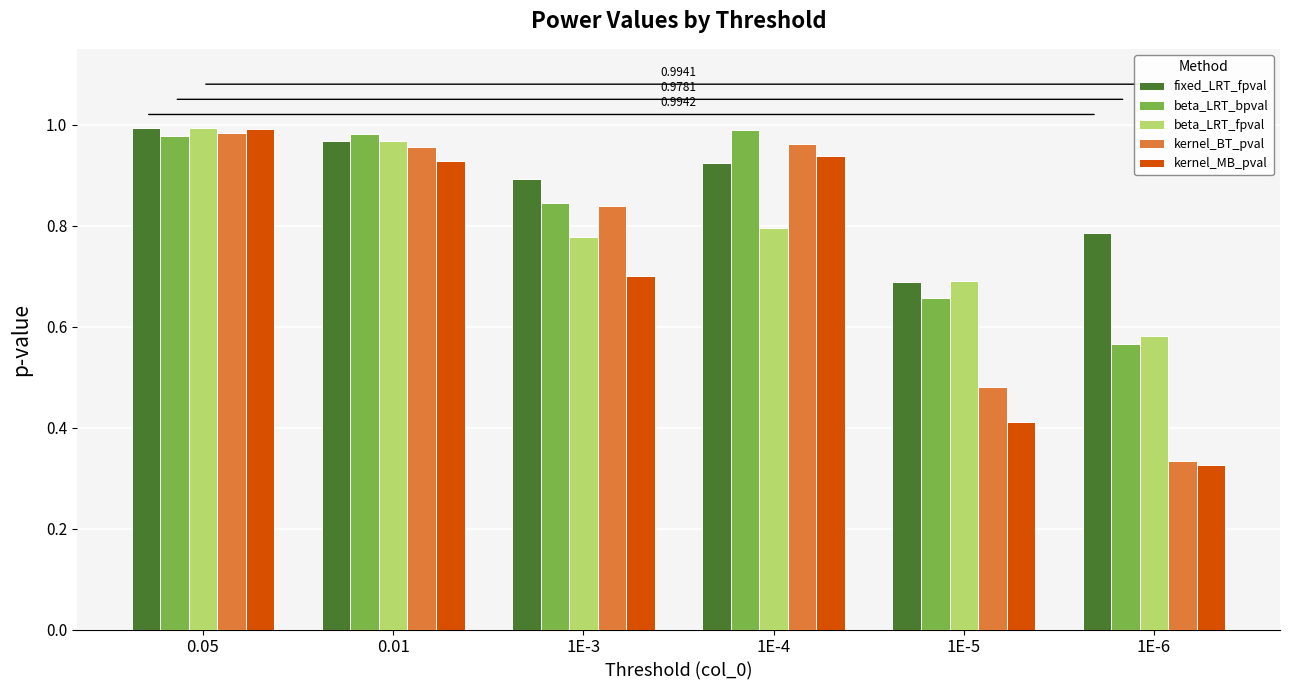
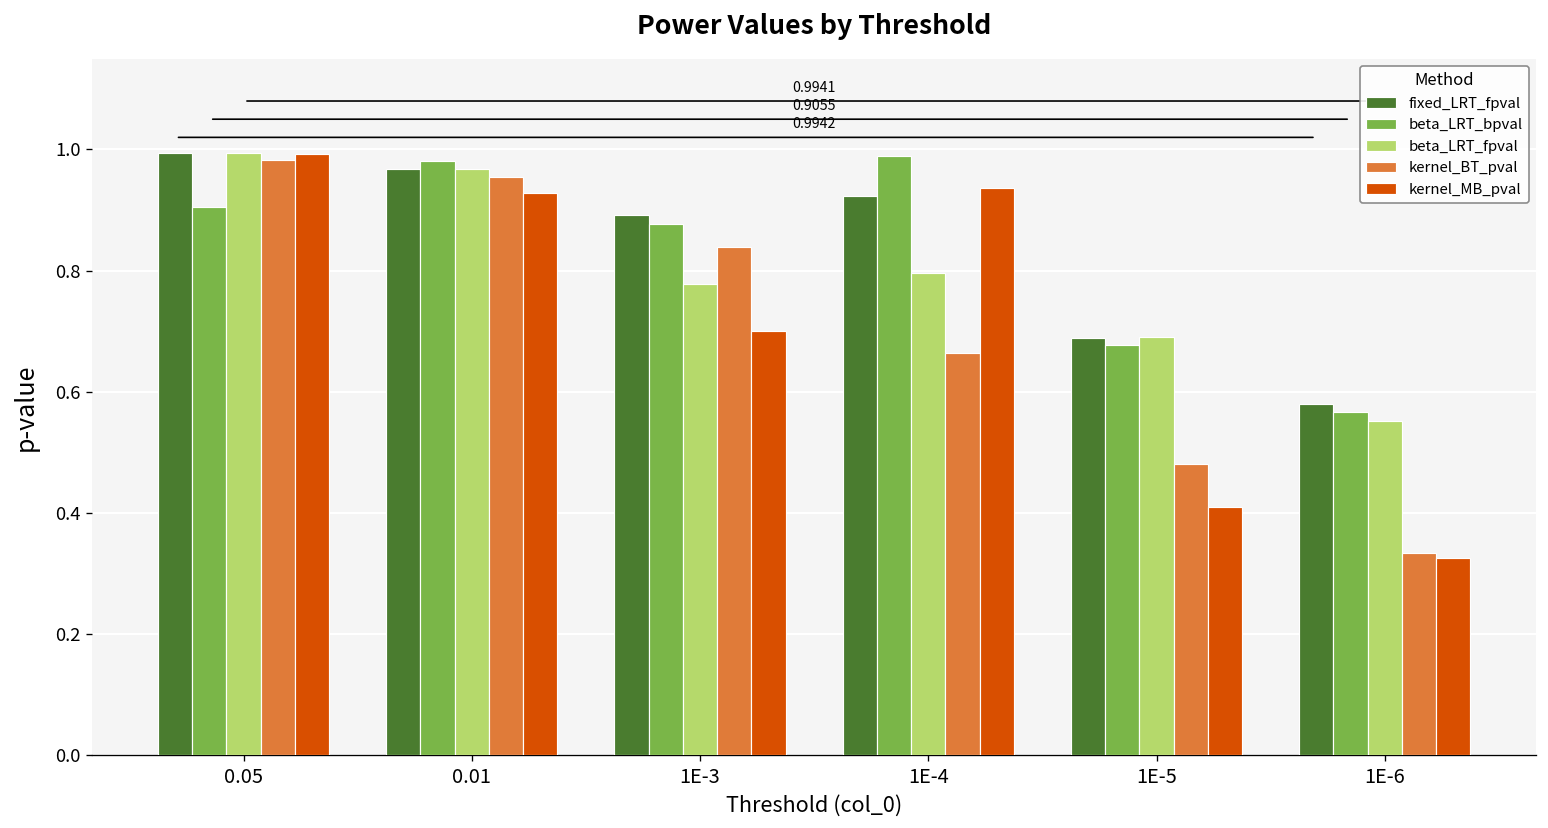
beta_LRT_bpval, 0.05: 0.9781 -> 0.9055
beta_LRT_bpval, 1E-3: 0.84 -> 0.88
kernel_BT_pval, 1E-4: 0.96 -> 0.66
beta_LRT_bpval, 1E-5: 0.66 -> 0.68
fixed_LRT_fpval, 1E-6: 0.78 -> 0.58
beta_LRT_fpval, 1E-6: 0.58 -> 0.55
